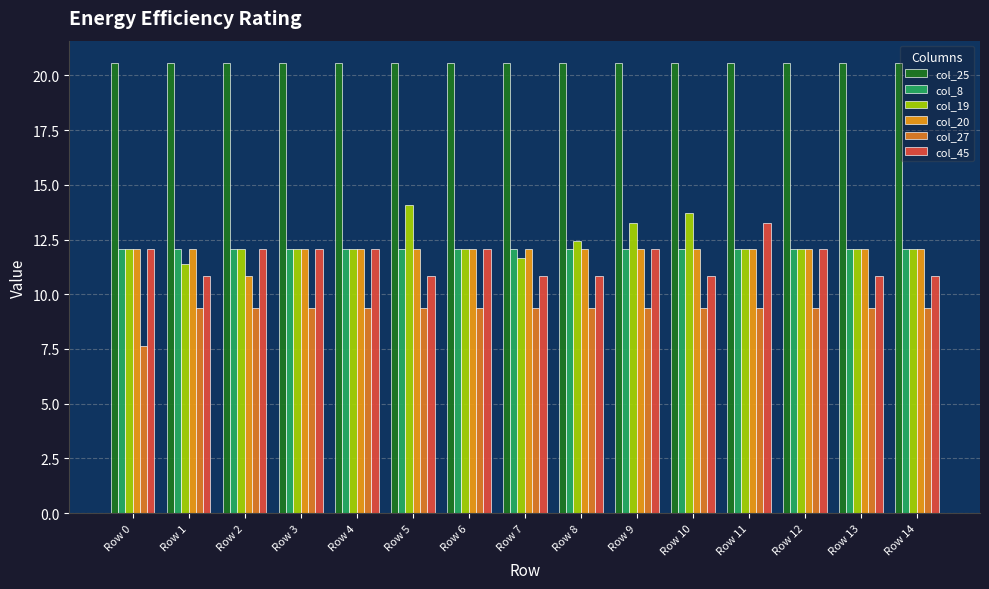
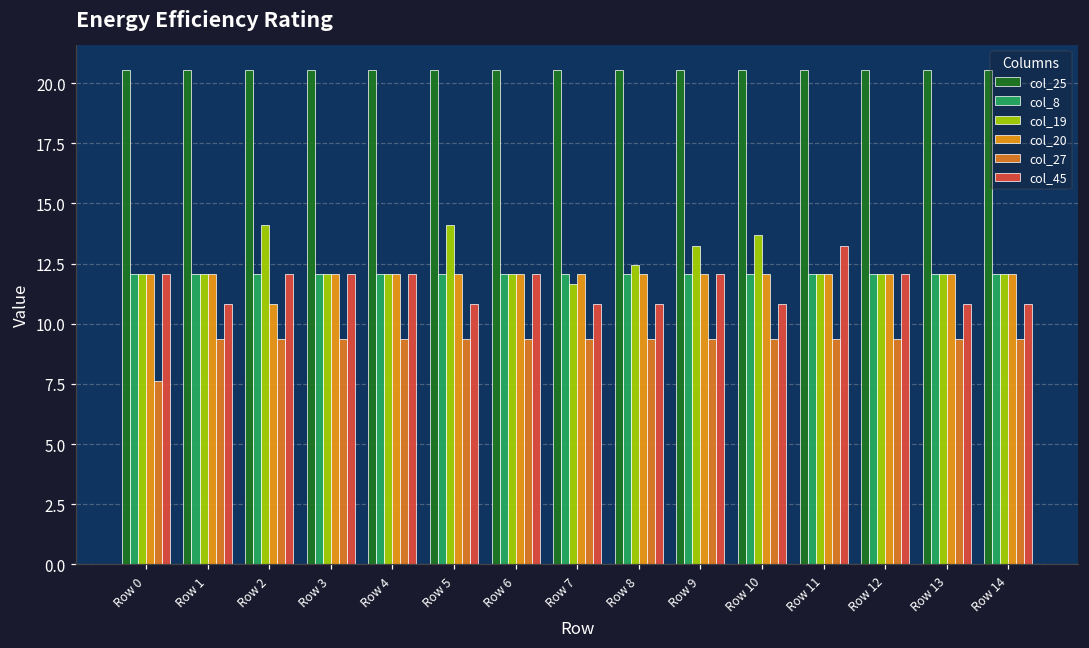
col_19, Row 1: 11.4 -> 12.1
col_19, Row 2: 12.1 -> 14.1
